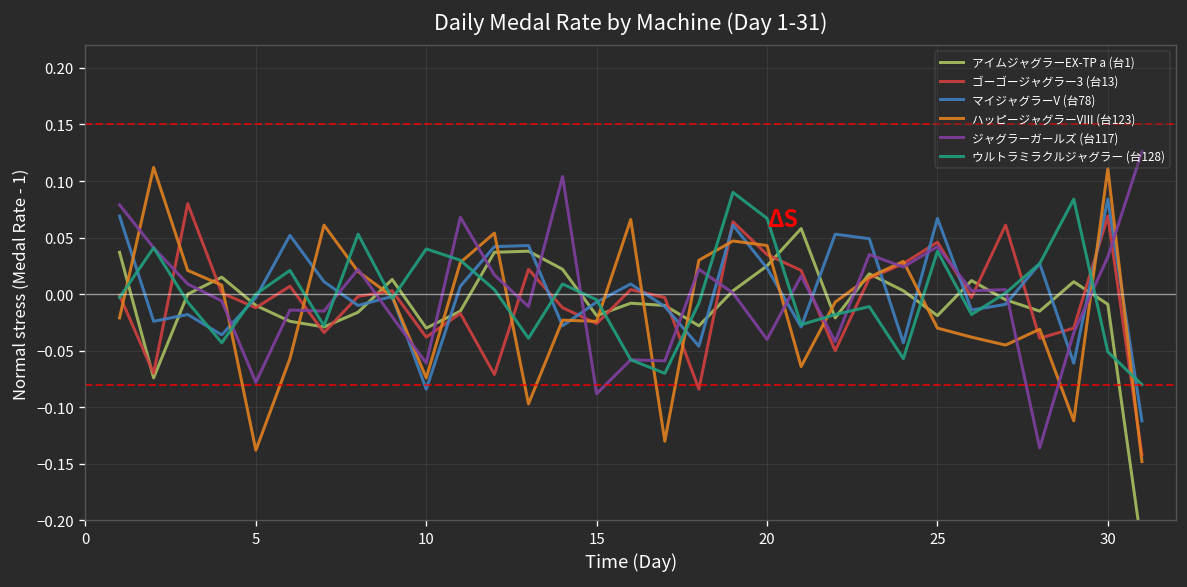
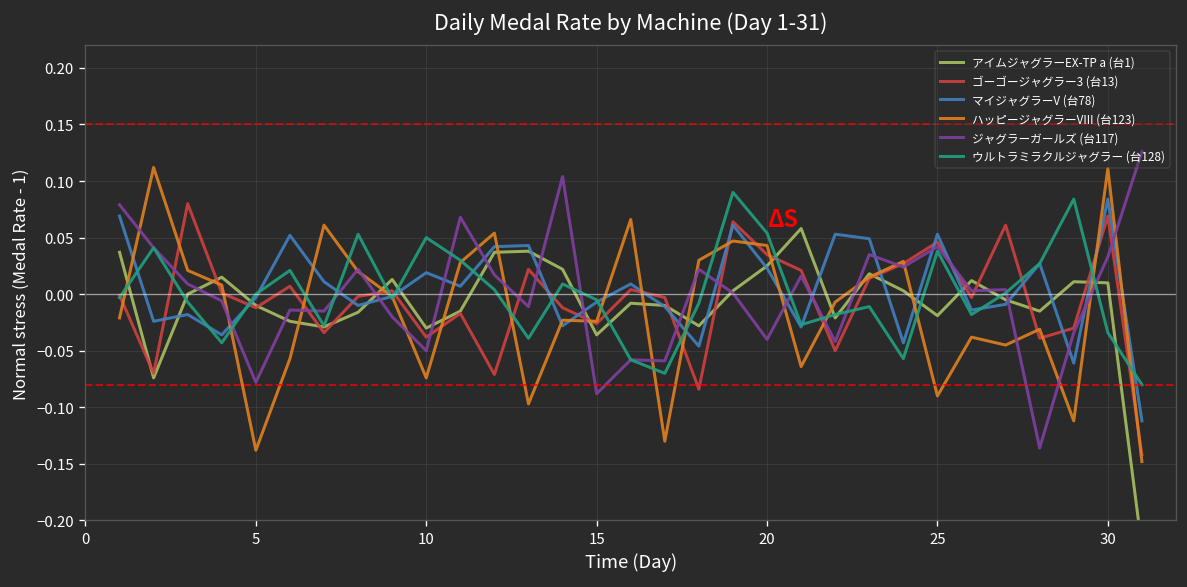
マイジャグラーV (台78), 10: -0.08 -> 0.02
ジャグラーガールズ (台117), 10: -0.06 -> -0.05
ウルトラミラクルジャグラー (台128), 10: 0.04 -> 0.05
アイムジャグラーEX-TP a (台1), 15: -0.02 -> -0.04
ウルトラミラクルジャグラー (台128), 20: 0.07 -> 0.05
マイジャグラーV (台78), 25: 0.07 -> 0.05
ハッピージャグラーVIII (台123), 25: -0.03 -> -0.09
アイムジャグラーEX-TP a (台1), 30: -0.01 -> 0.01
ウルトラミラクルジャグラー (台128), 30: -0.05 -> -0.03
